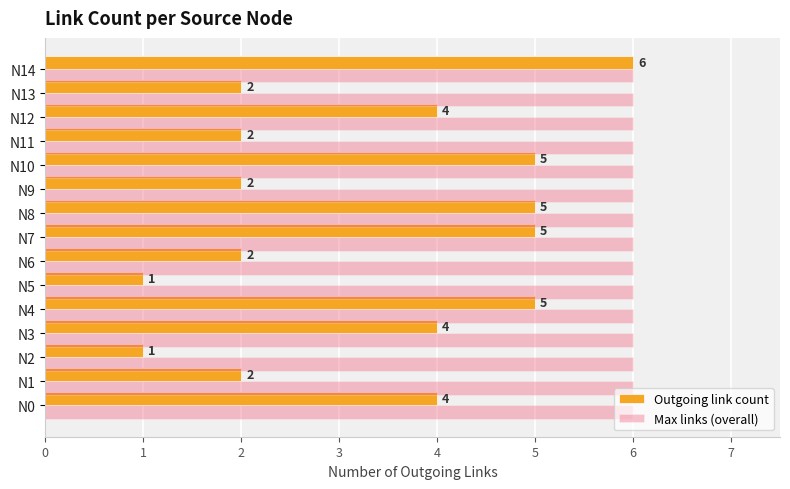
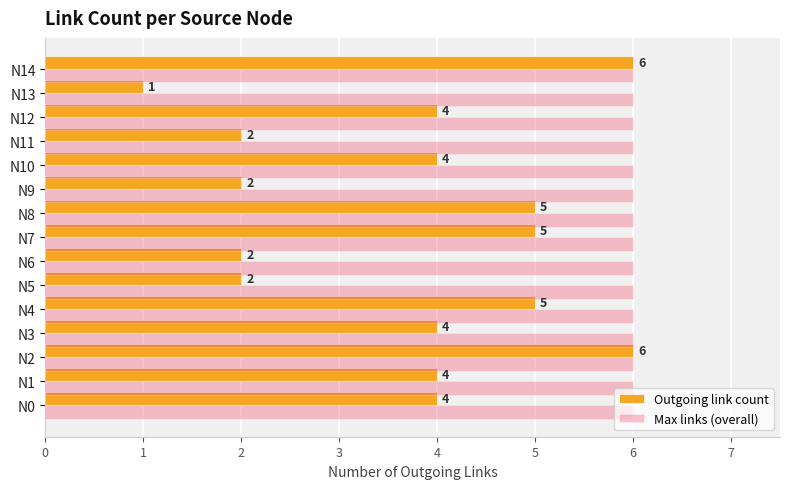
Outgoing link count, N13: 2 -> 1
Outgoing link count, N10: 5 -> 4
Outgoing link count, N5: 1 -> 2
Outgoing link count, N2: 1 -> 6
Outgoing link count, N1: 2 -> 4
